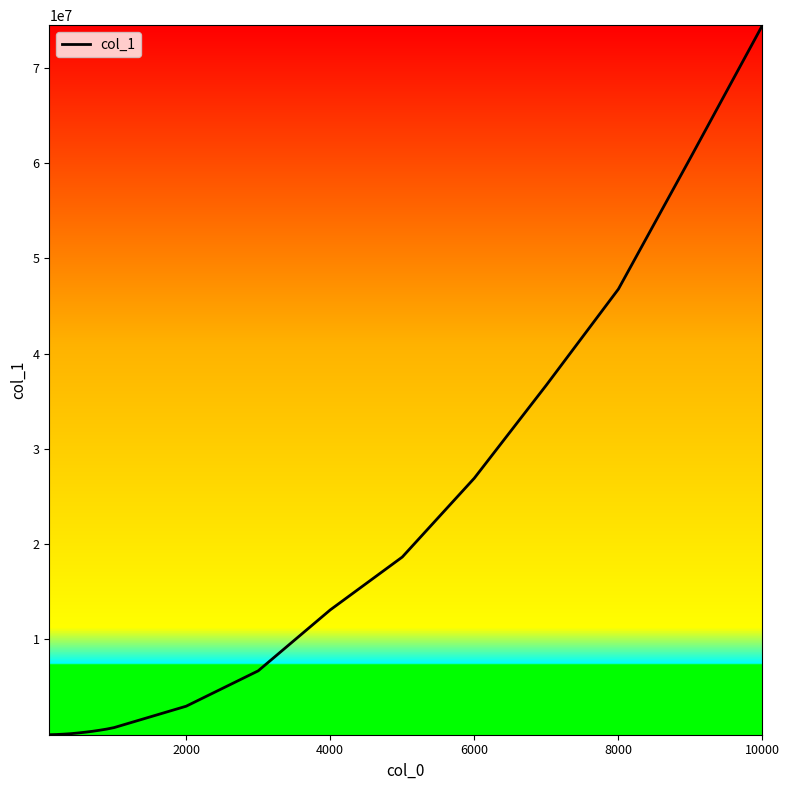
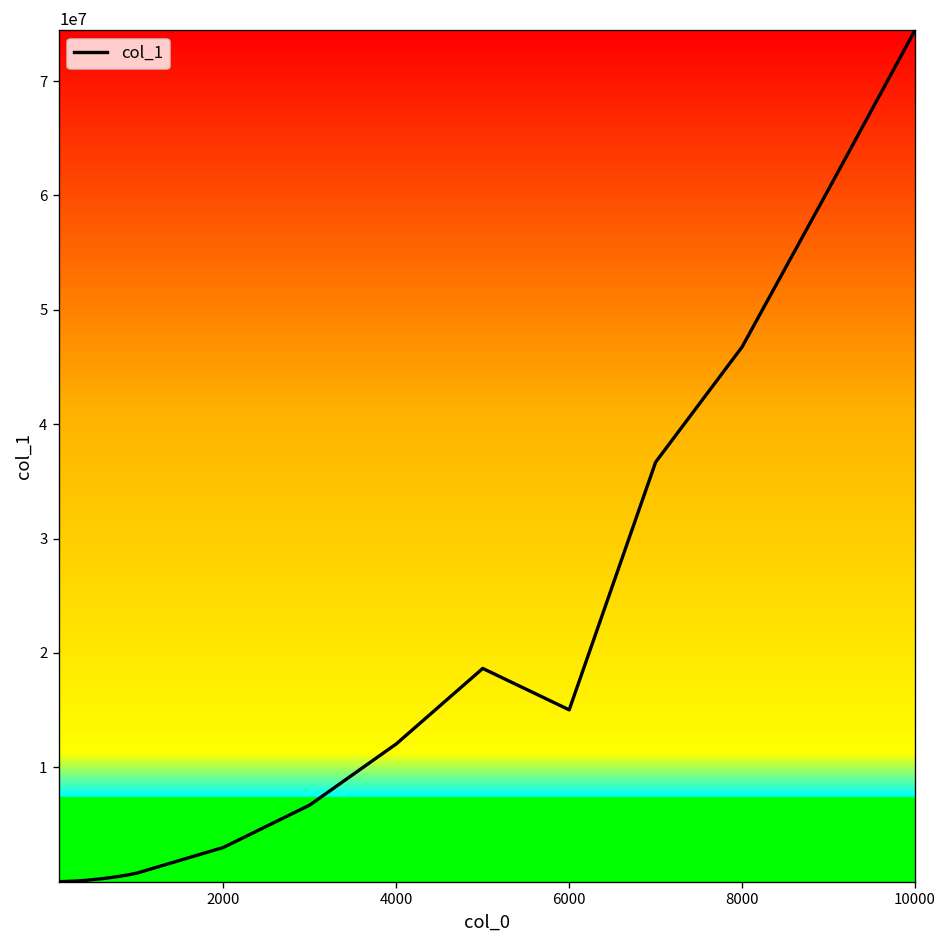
4000: 13000000 -> 12000000
6000: 27000000 -> 15000000
